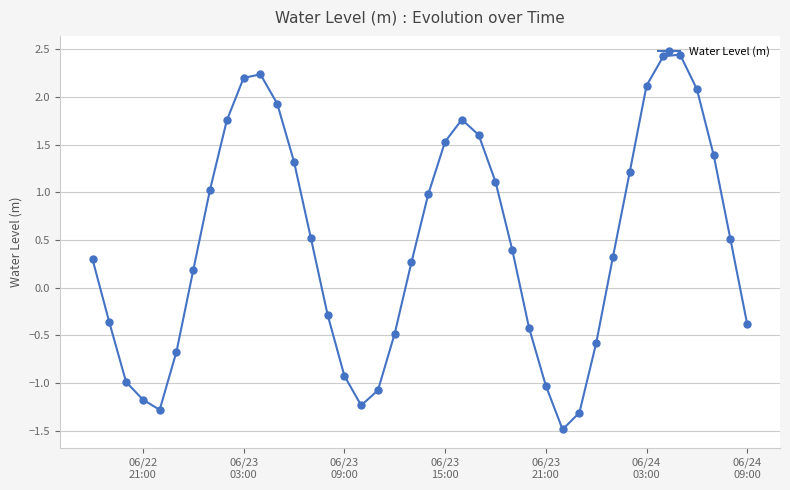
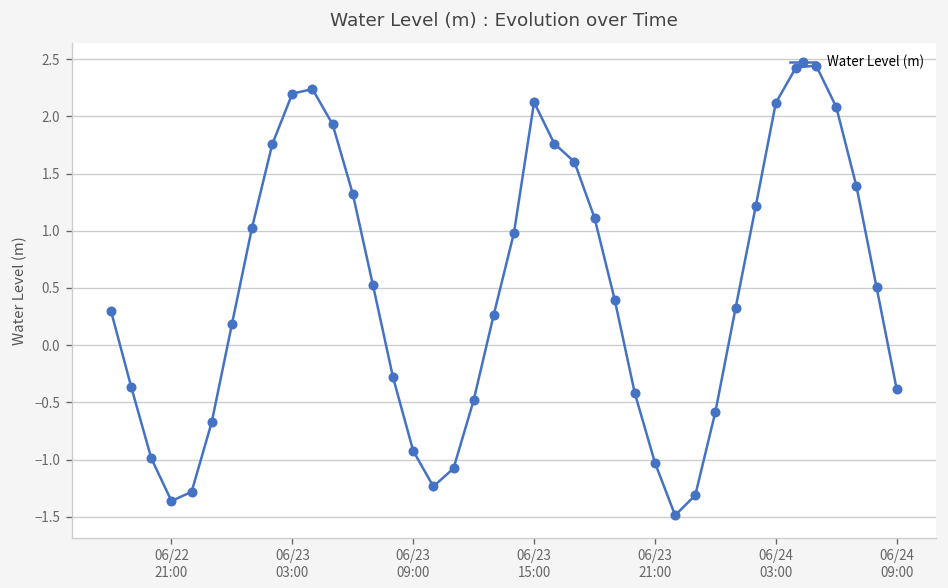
06/22 21:00: -1.2 -> -1.4
06/23 15:00: 1.5 -> 2.1
